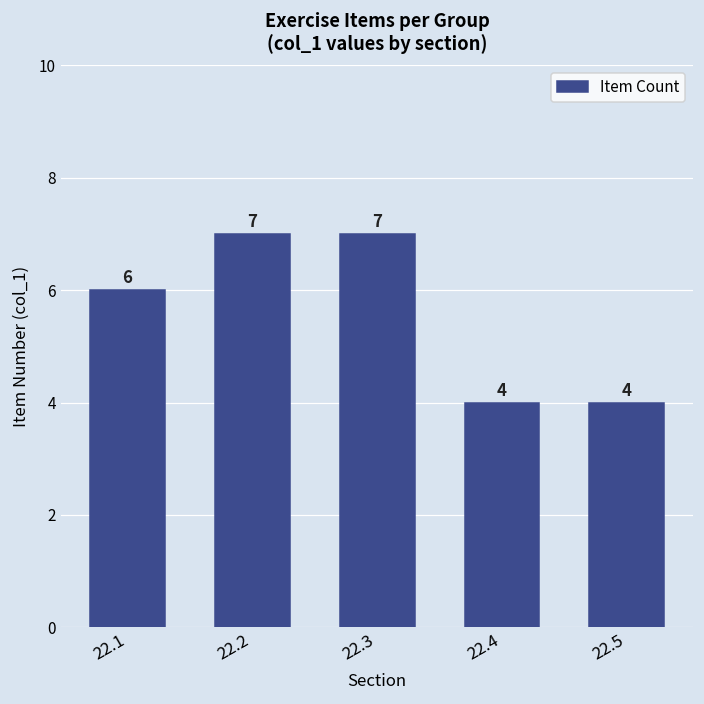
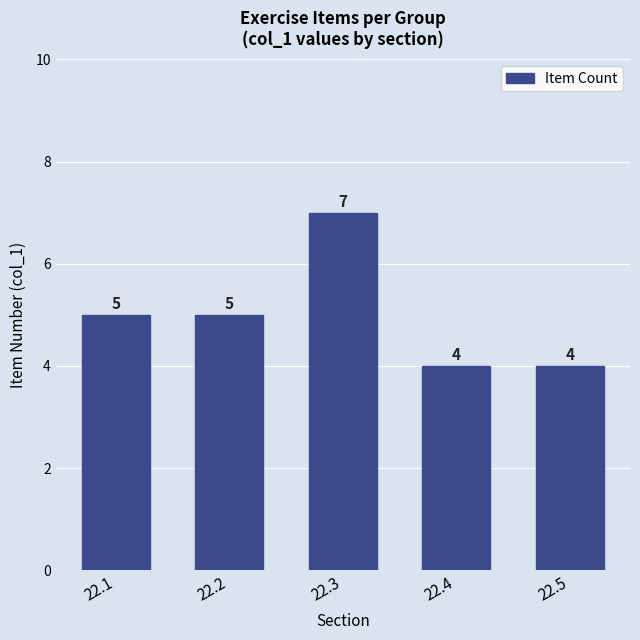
22.1: 6 -> 5
22.2: 7 -> 5
